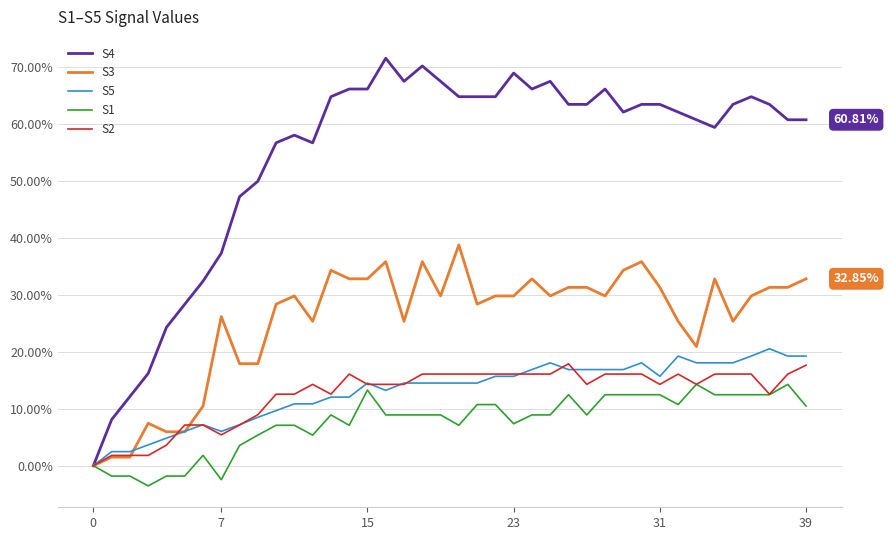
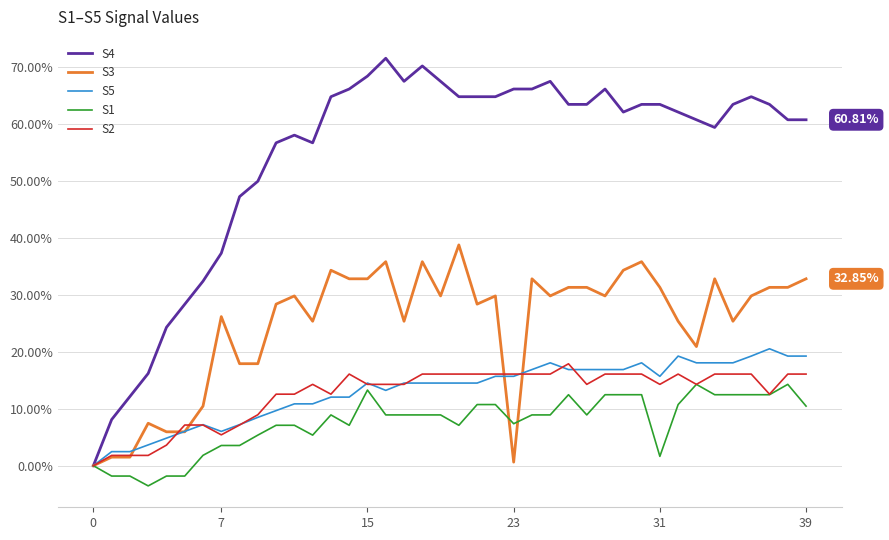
S1, 7: -2% -> 4%
S4, 15: 66% -> 68%
S4, 23: 69% -> 66%
S3, 23: 30% -> 1%
S1, 31: 12% -> 2%
S2, 39: 18% -> 16%
